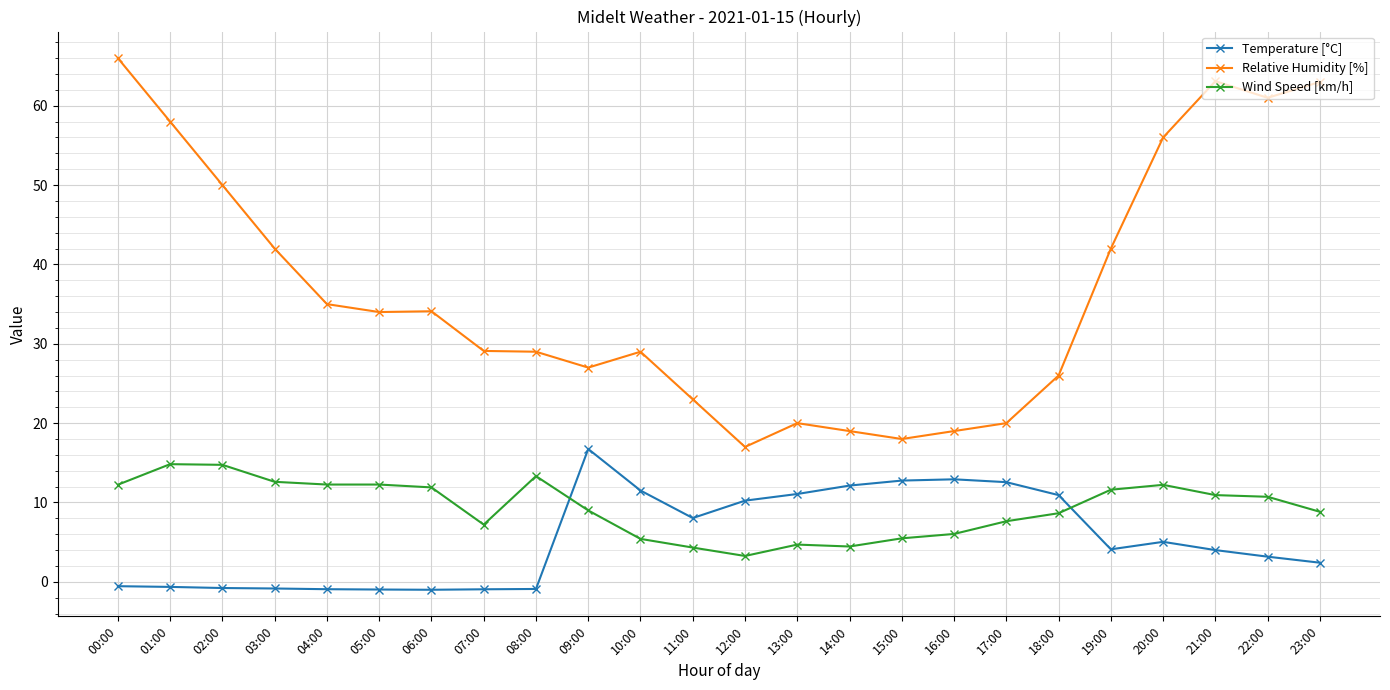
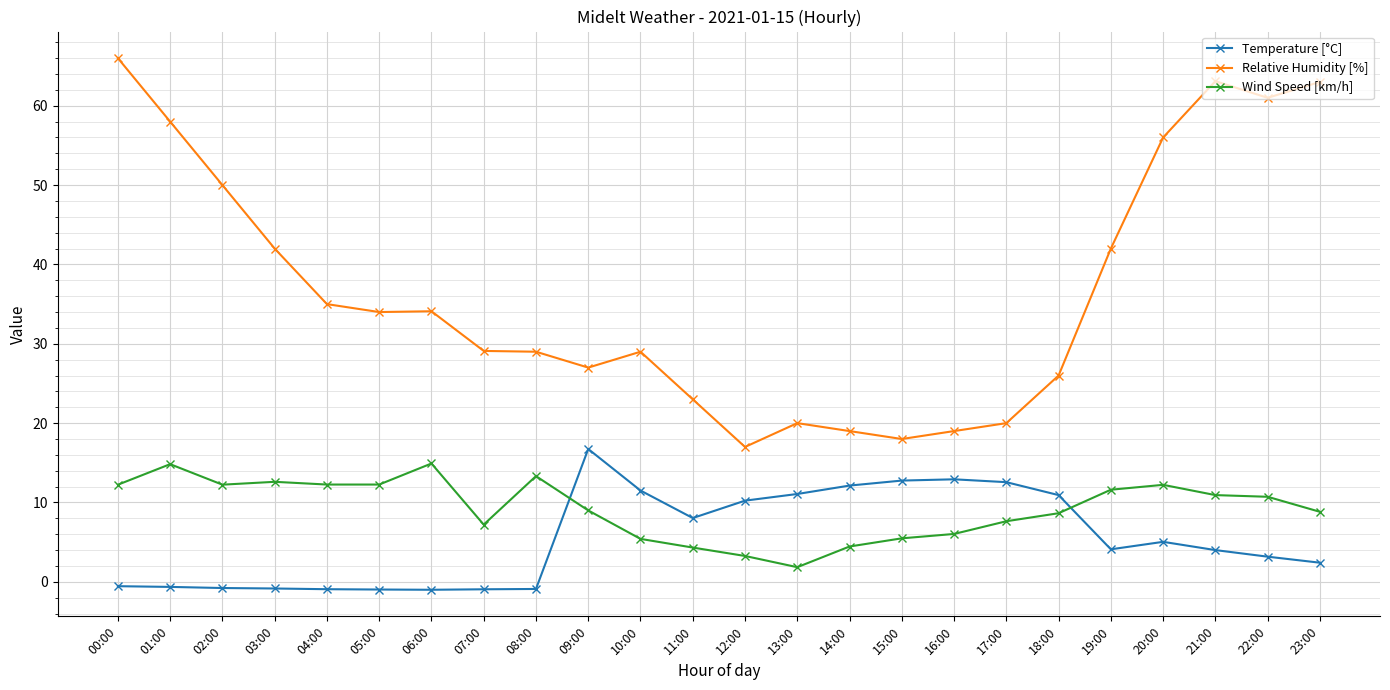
Wind Speed [km/h], 02:00: 15 -> 12
Wind Speed [km/h], 06:00: 12 -> 15
Wind Speed [km/h], 13:00: 5 -> 2
